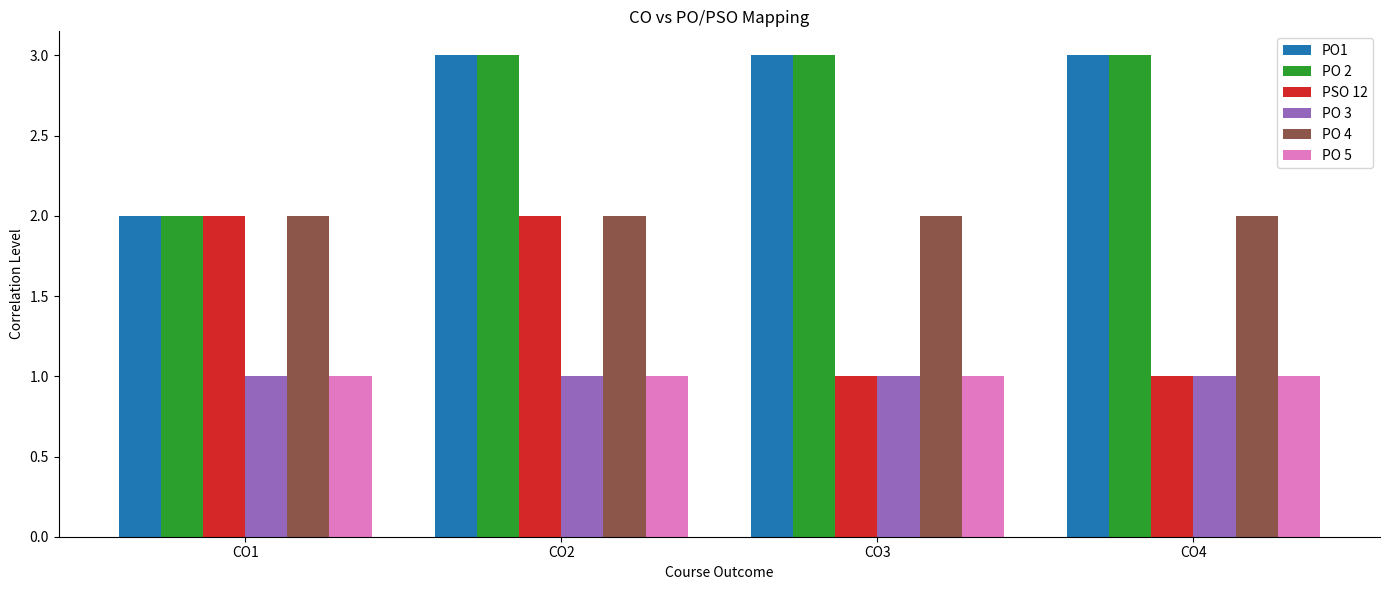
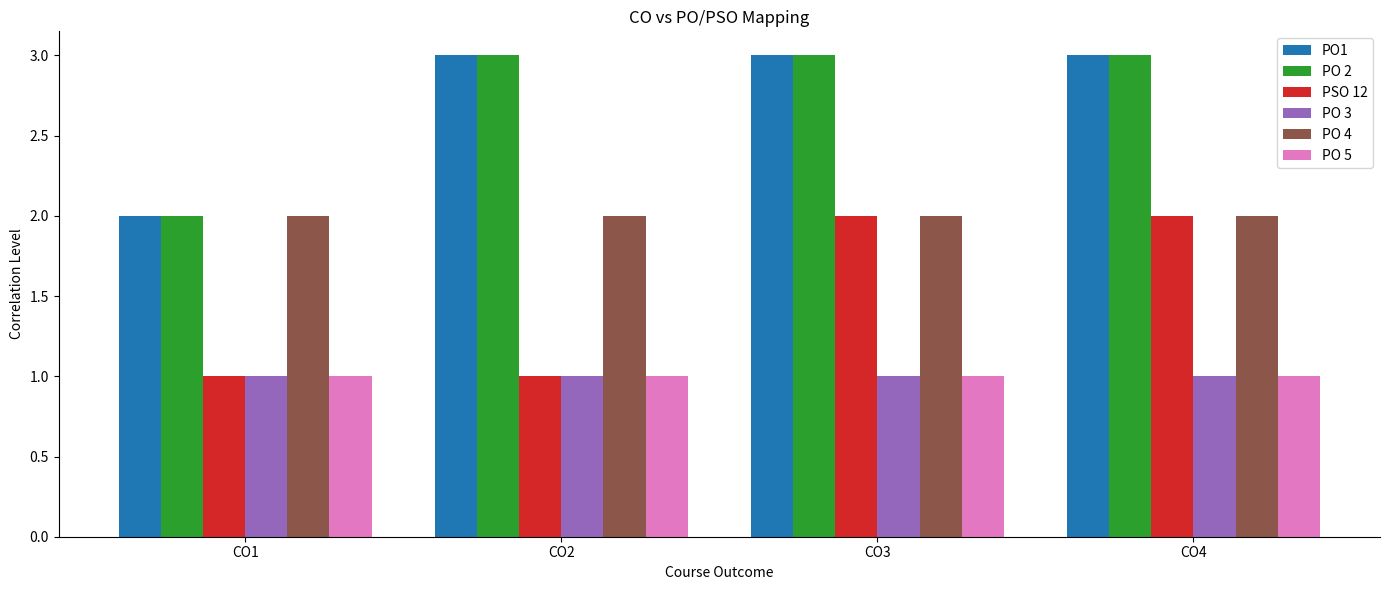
PSO 12, CO1: 2 -> 1
PSO 12, CO2: 2 -> 1
PSO 12, CO3: 1 -> 2
PSO 12, CO4: 1 -> 2
